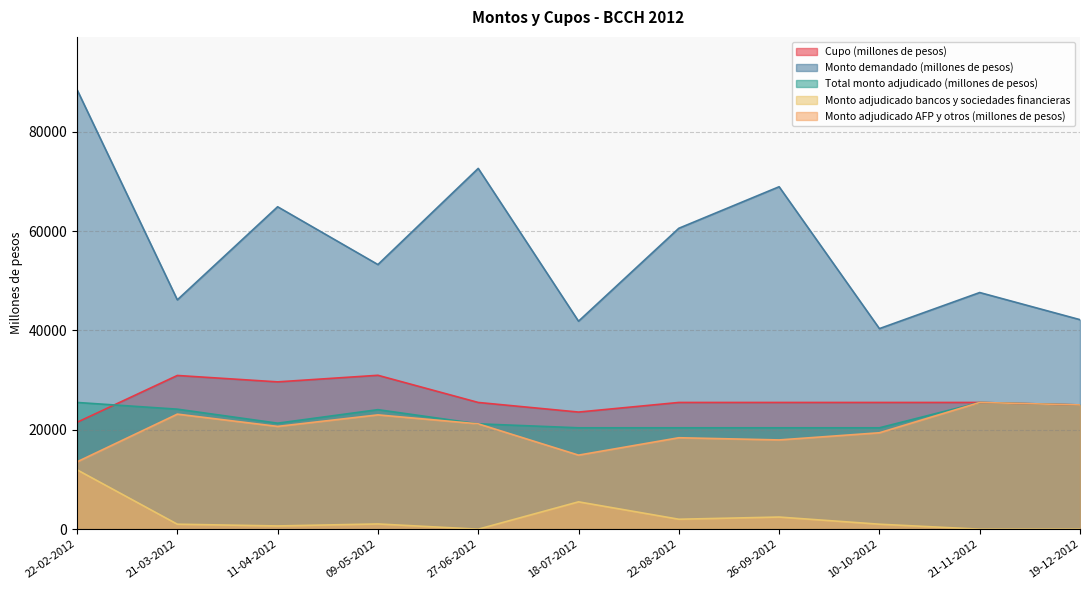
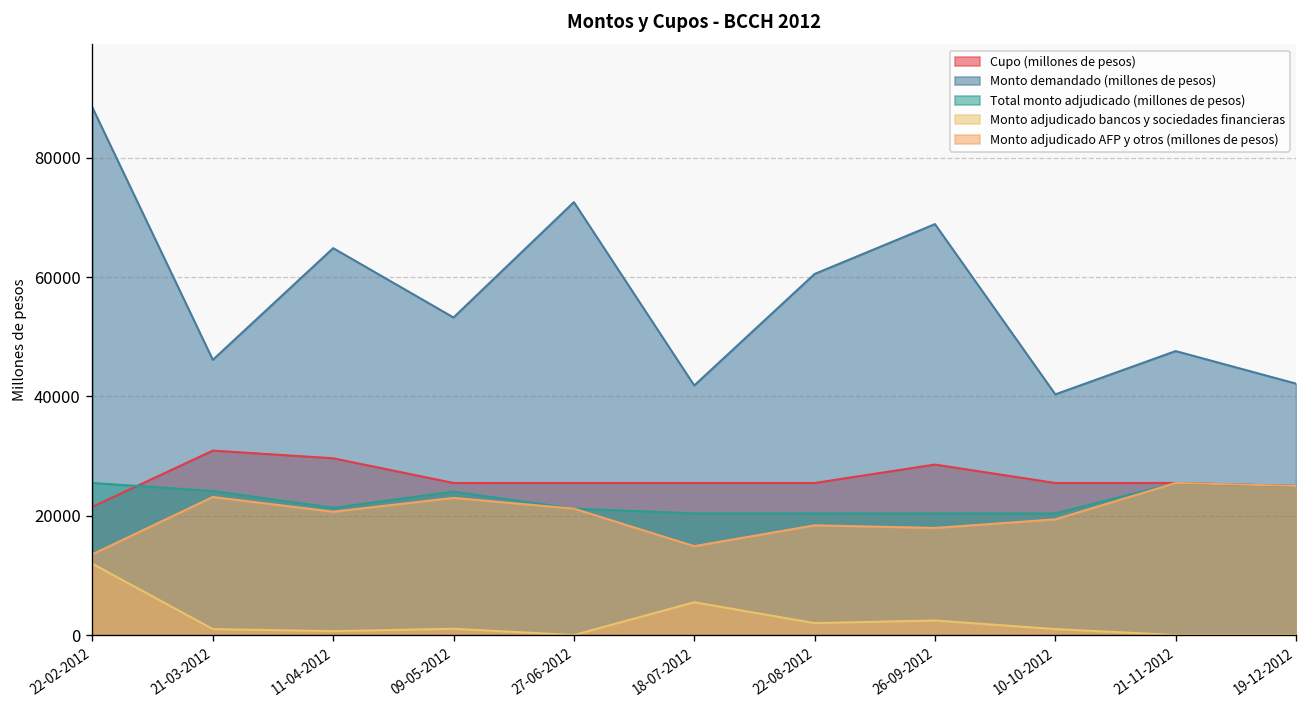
Cupo (millones de pesos), 09-05-2012: 31000 -> 26000
Cupo (millones de pesos), 18-07-2012: 24000 -> 26000
Cupo (millones de pesos), 26-09-2012: 26000 -> 29000
